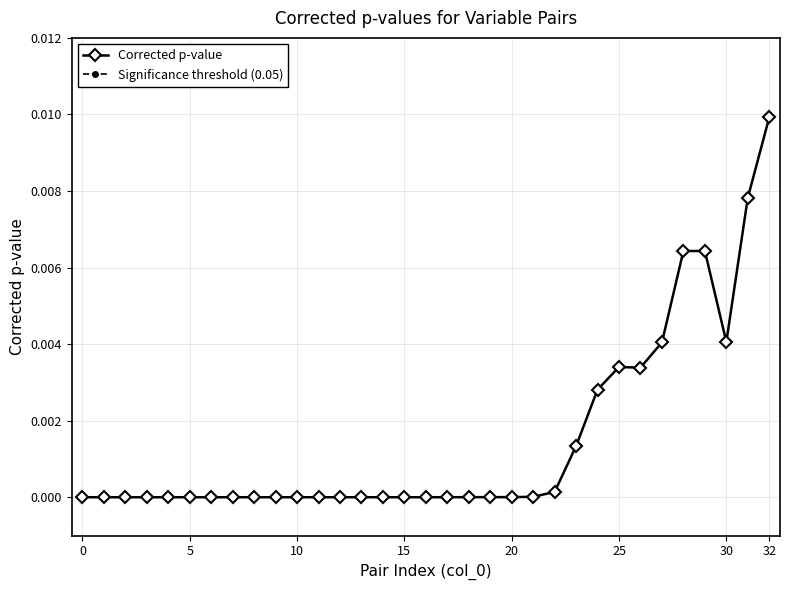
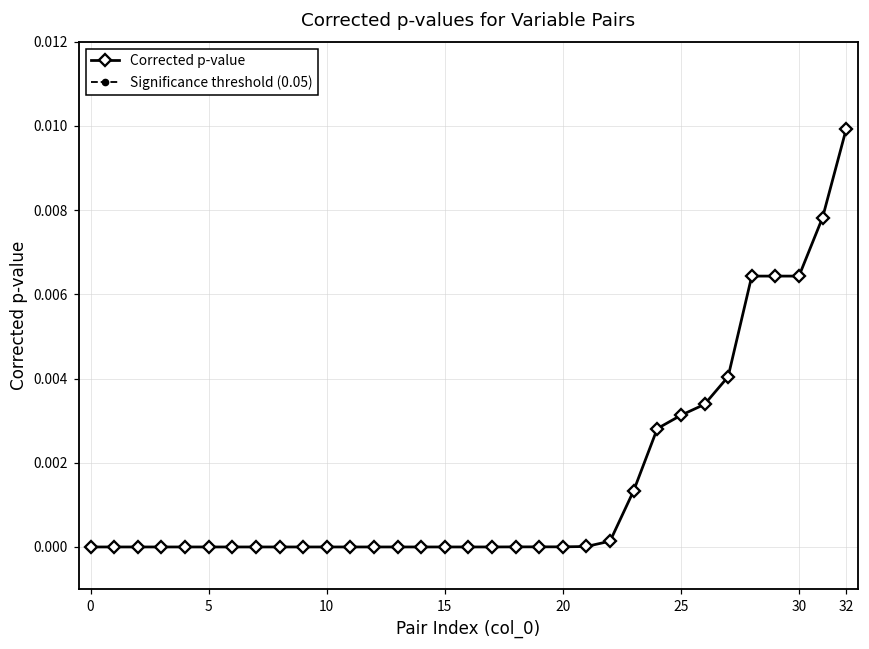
25: 0.0034 -> 0.0031
30: 0.0041 -> 0.0064
